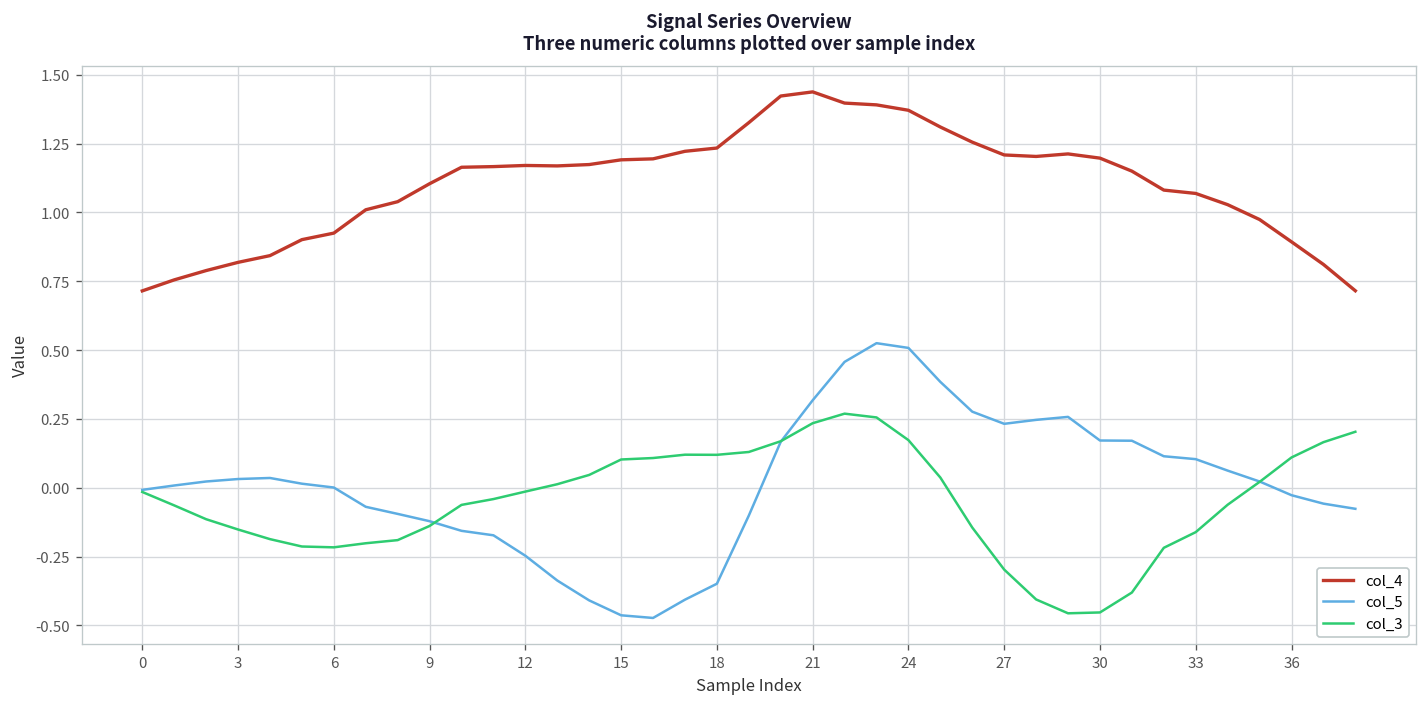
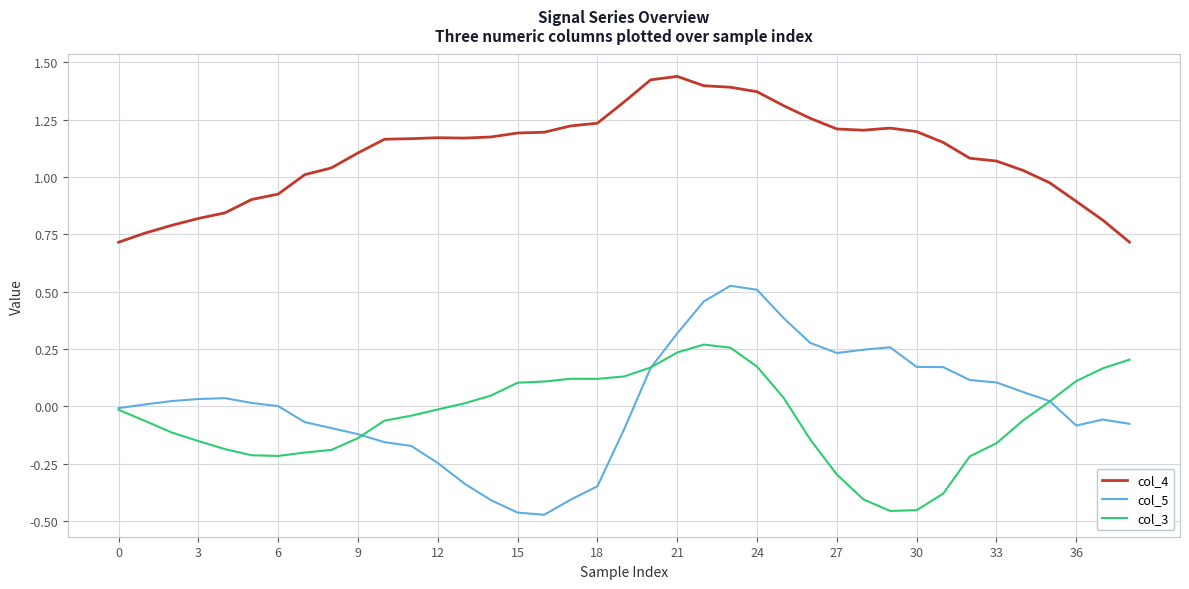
col_5, 36: -0.03 -> -0.08
